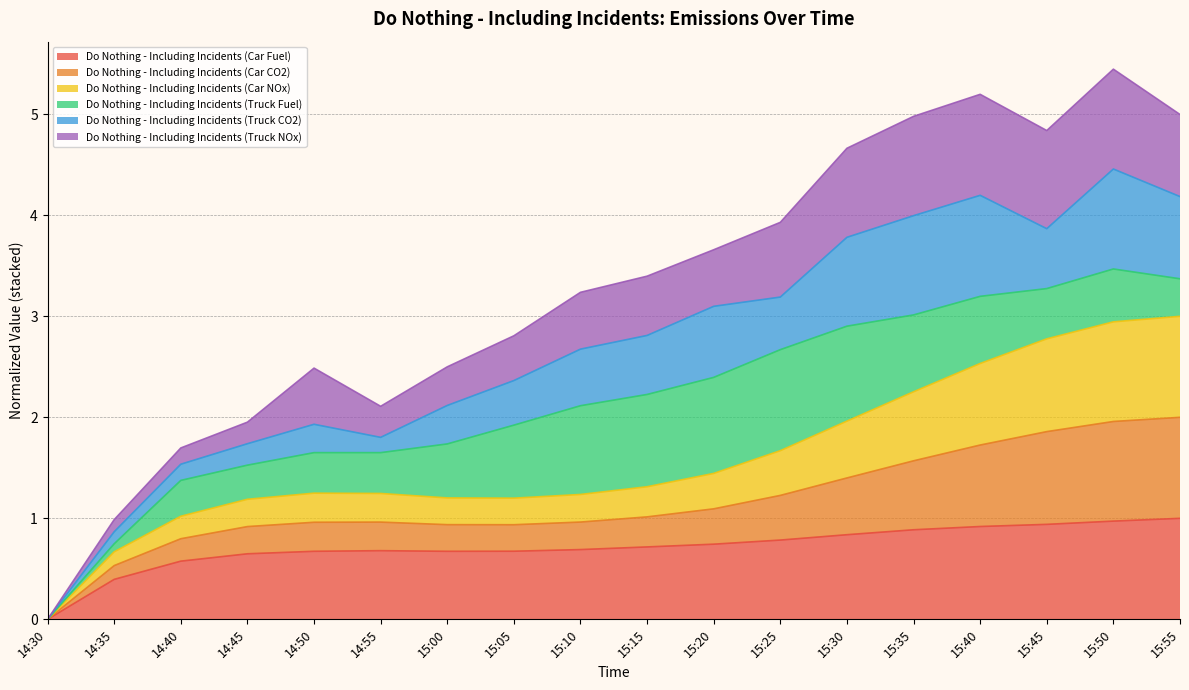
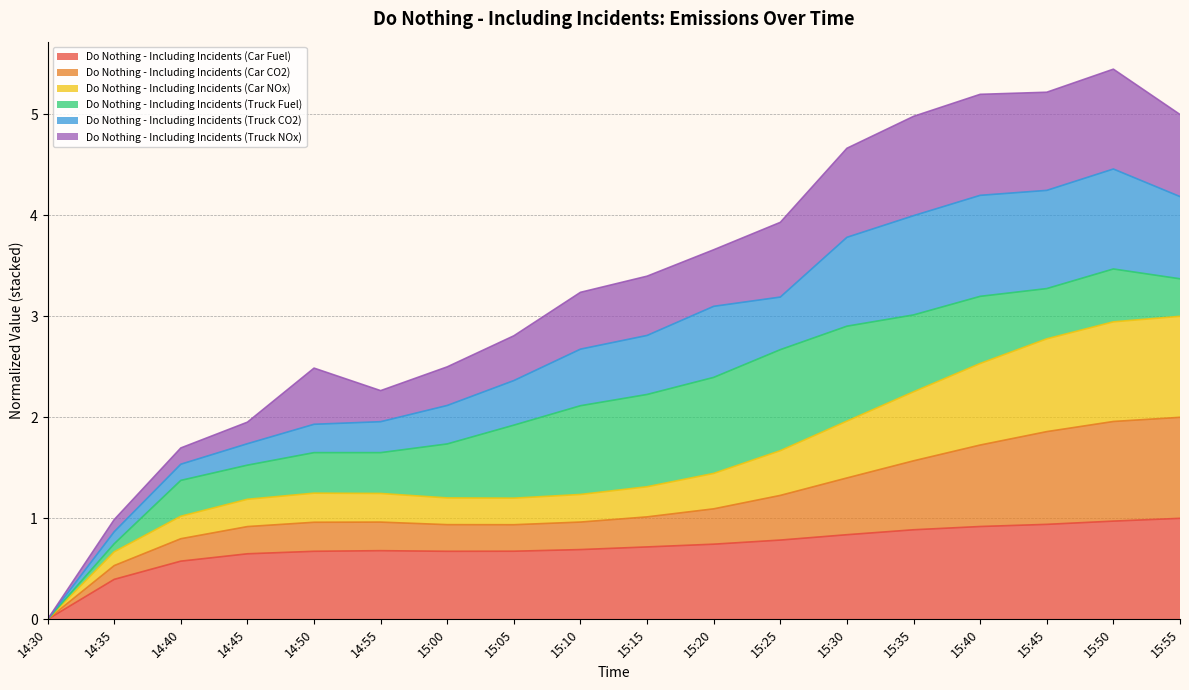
Do Nothing - Including Incidents (Truck CO2), 14:55: 0.15 -> 0.31
Do Nothing - Including Incidents (Truck CO2), 15:45: 0.59 -> 0.97
